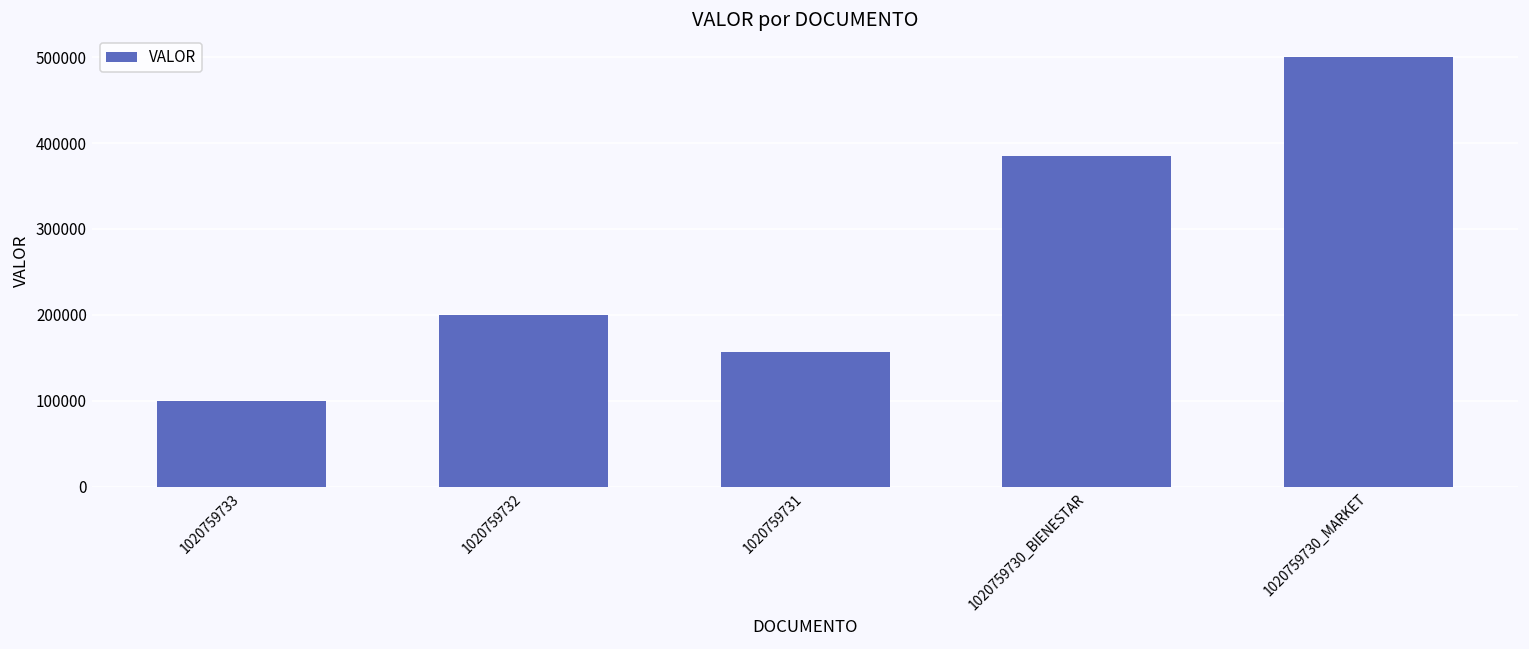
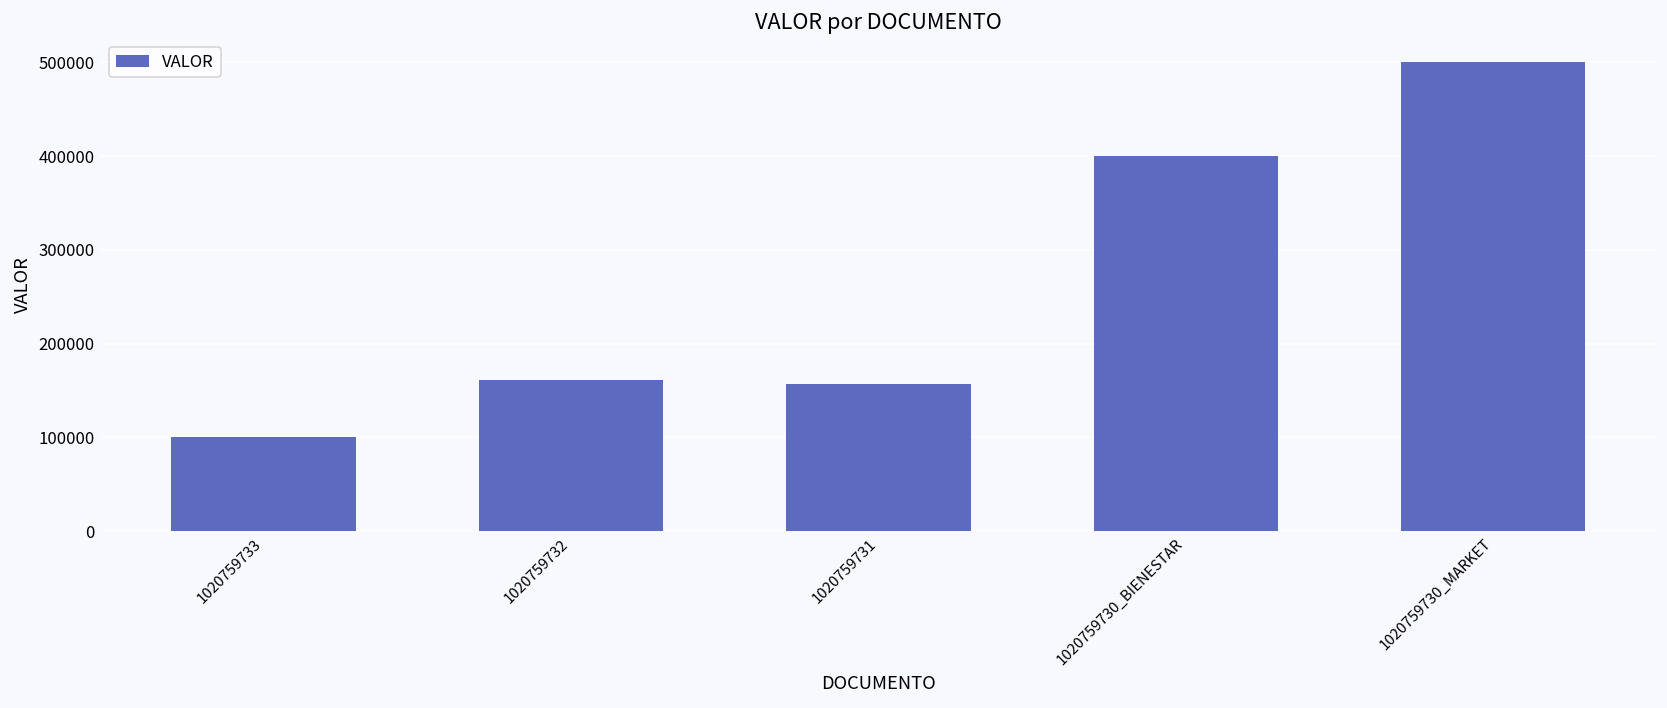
1020759732: 200000 -> 160000
1020759730_BIENESTAR: 380000 -> 400000
